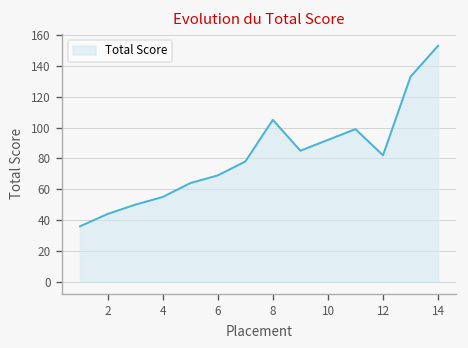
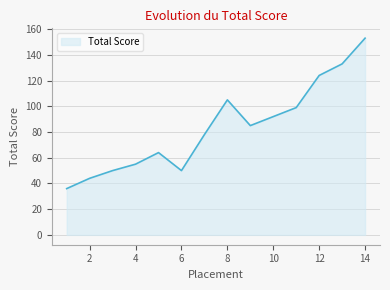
6: 69 -> 50
12: 82 -> 124
